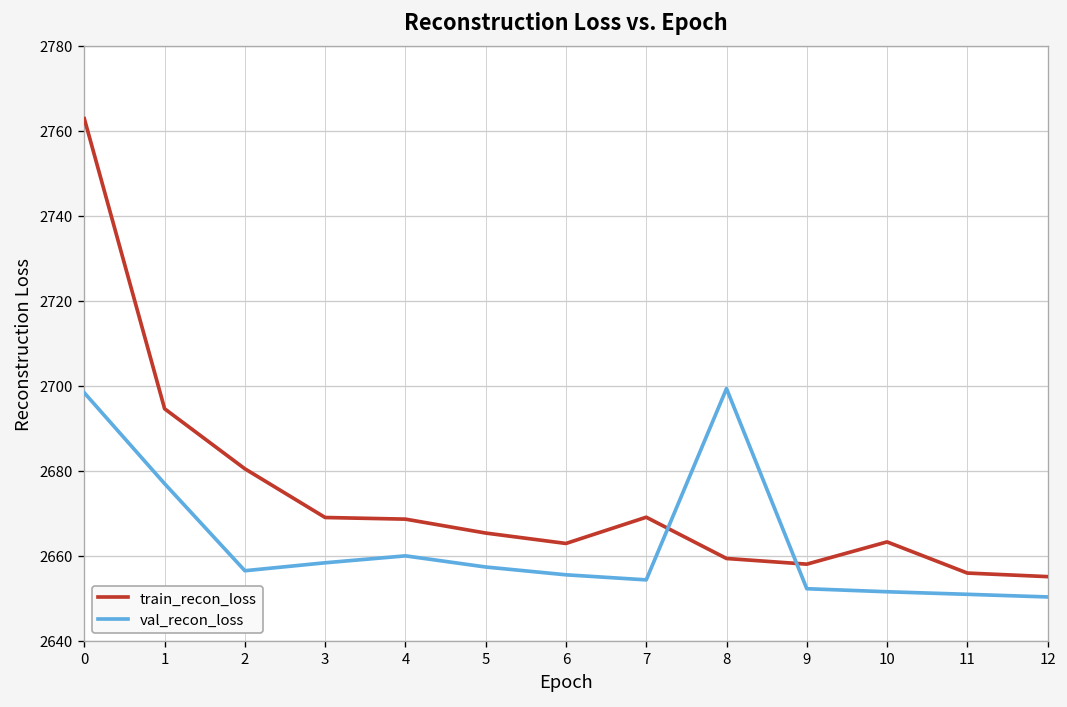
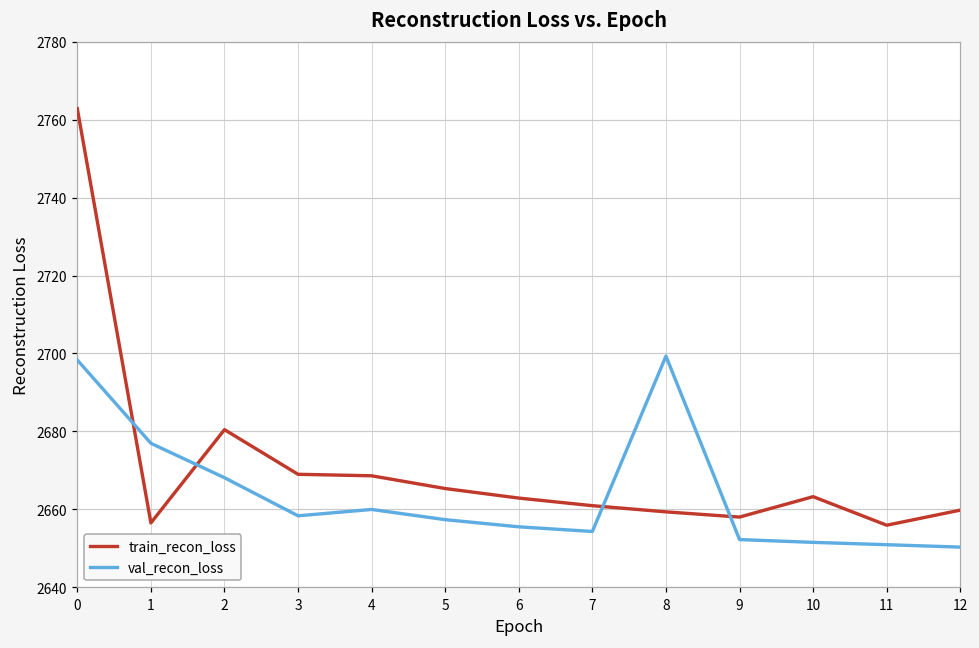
train_recon_loss, 1: 2695 -> 2657
val_recon_loss, 2: 2656 -> 2668
train_recon_loss, 7: 2669 -> 2661
train_recon_loss, 12: 2655 -> 2660
